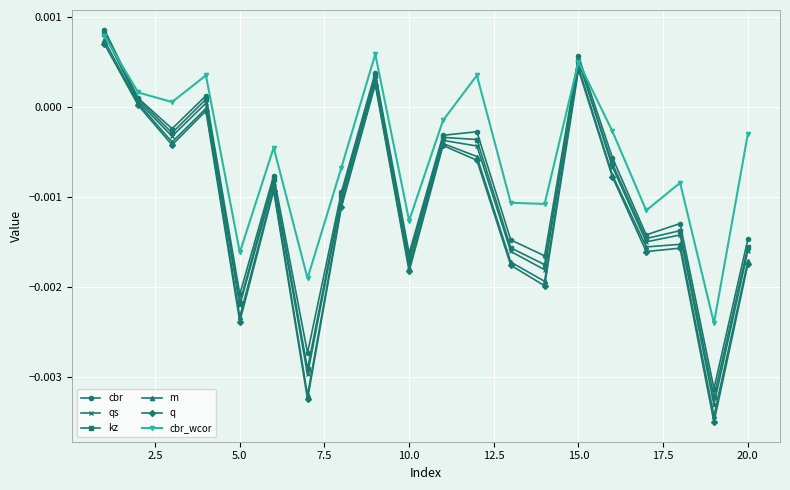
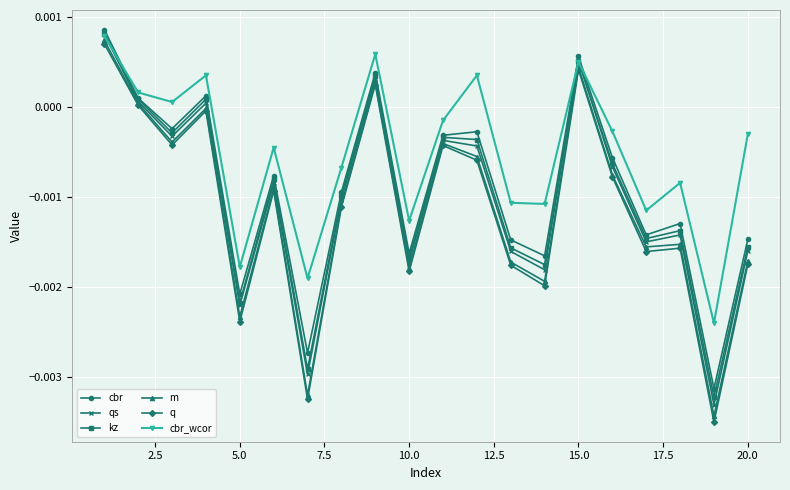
cbr_wcor, 5.0: -0.0016 -> -0.0018
